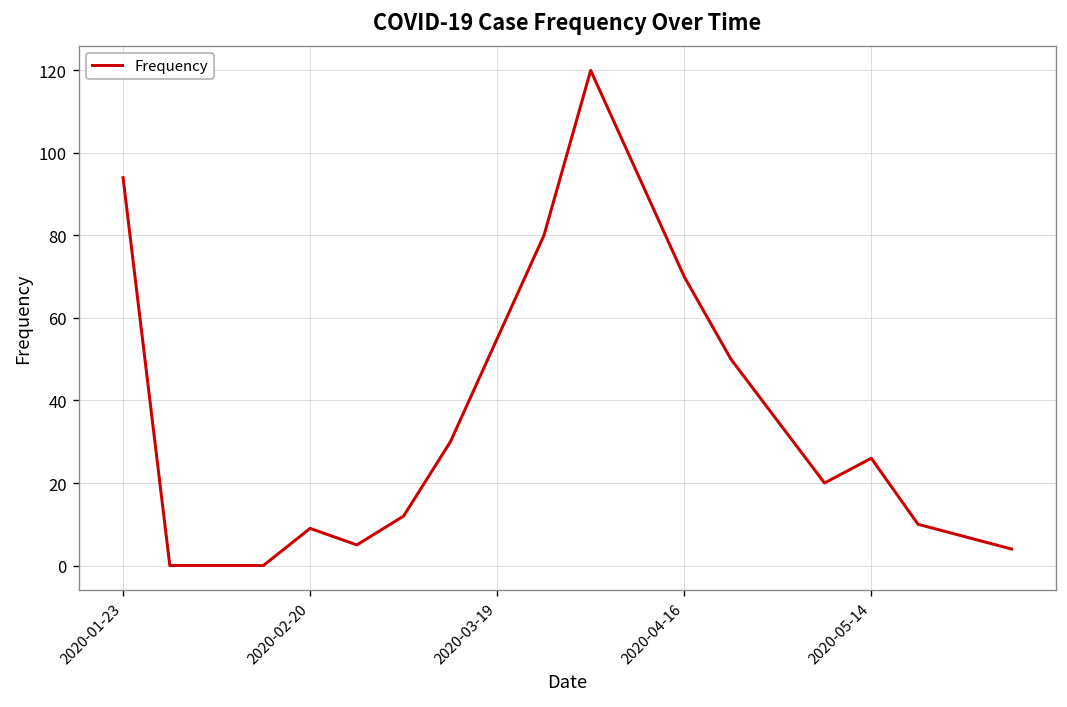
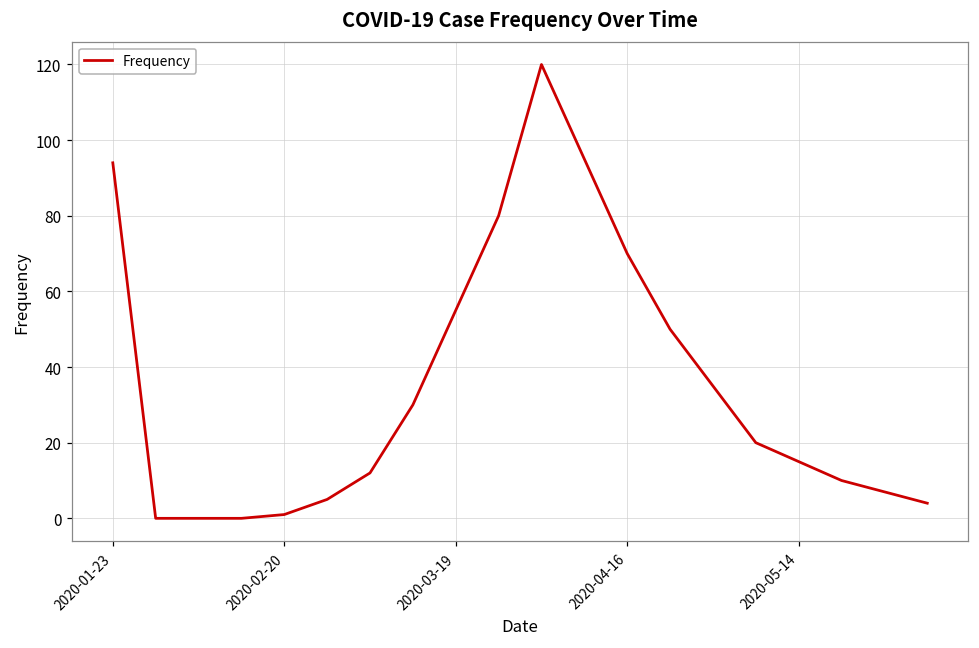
2020-02-20: 9 -> 1
2020-05-14: 26 -> 15
